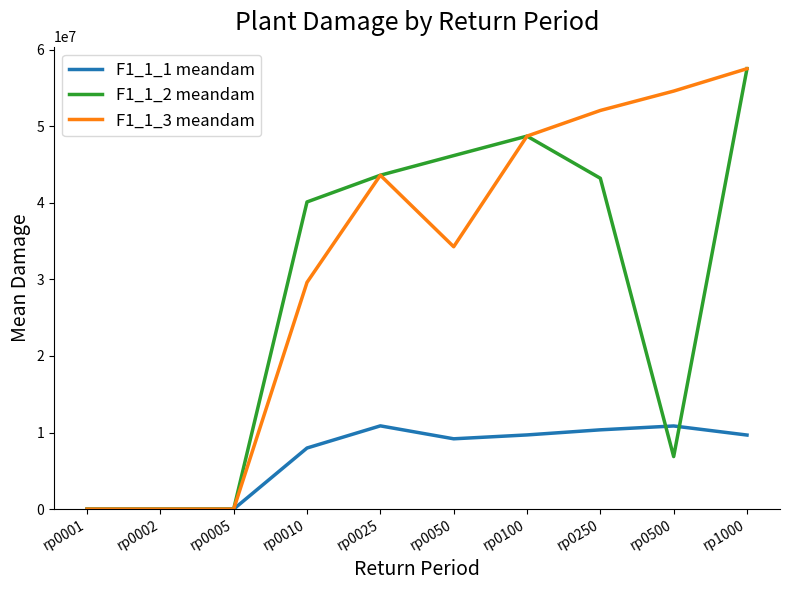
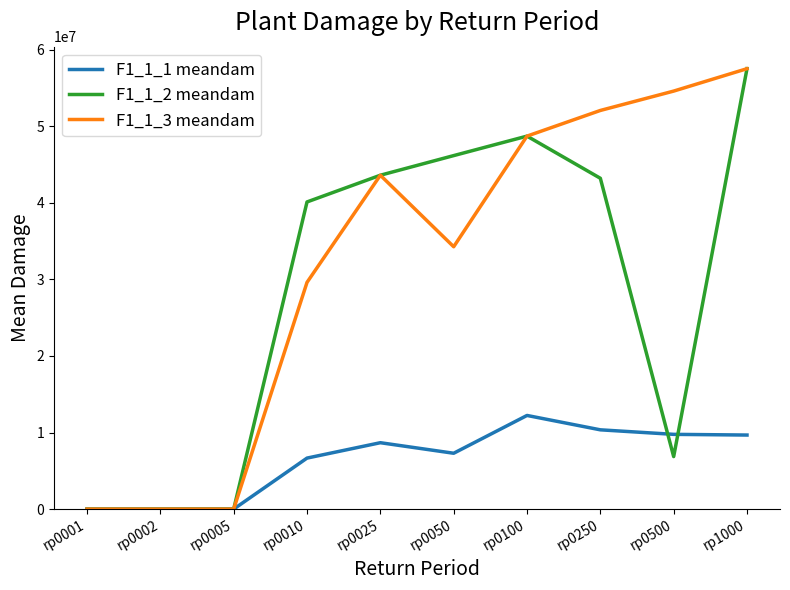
F1_1_1 meandam, rp0010: 8000000 -> 7000000
F1_1_1 meandam, rp0025: 11000000 -> 9000000
F1_1_1 meandam, rp0050: 9000000 -> 7000000
F1_1_1 meandam, rp0100: 10000000 -> 12000000
F1_1_1 meandam, rp0500: 11000000 -> 10000000
